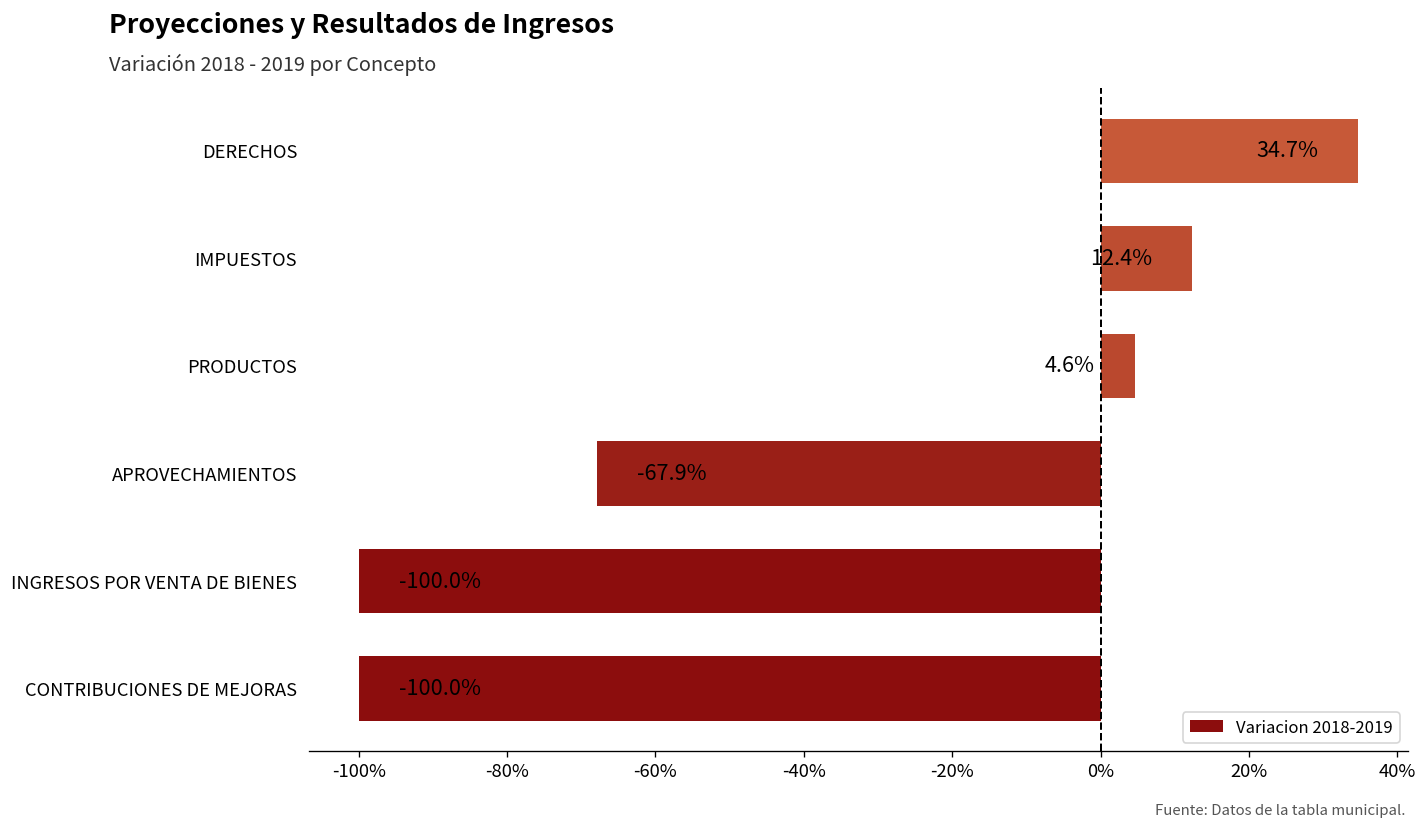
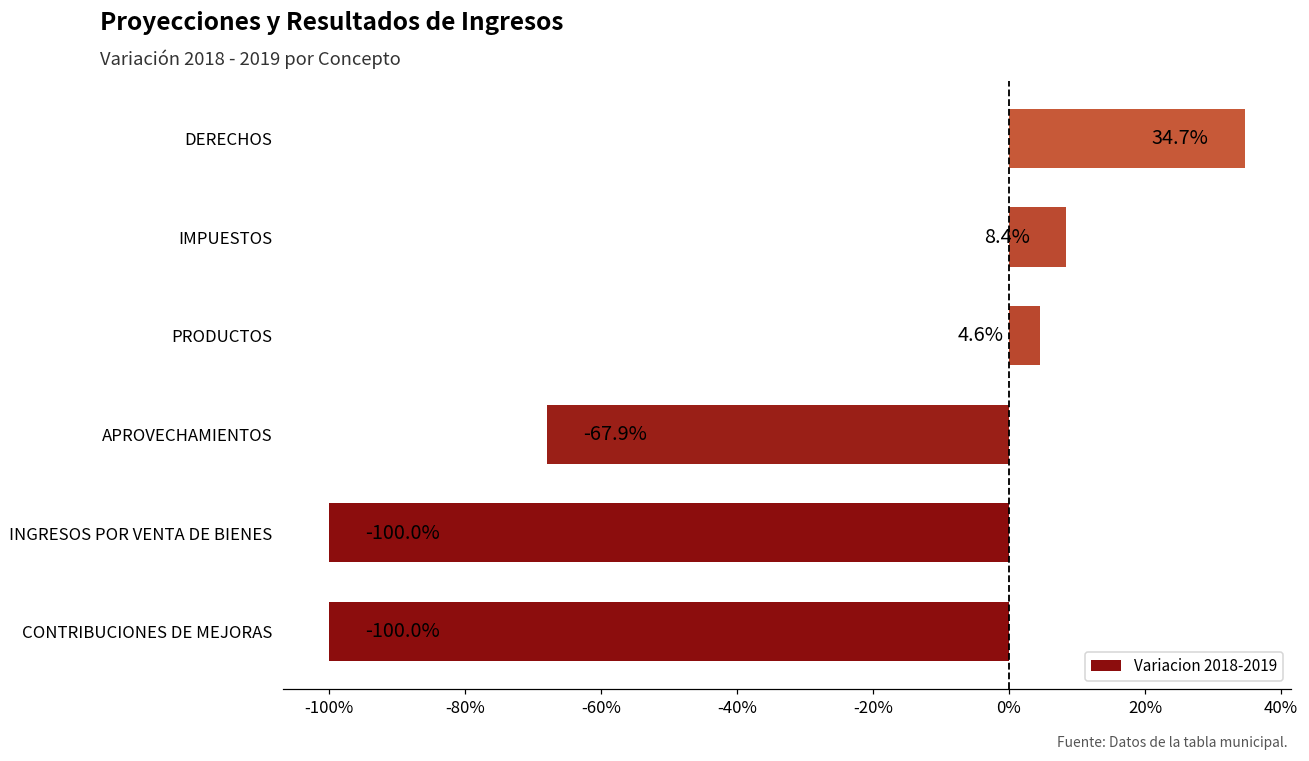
IMPUESTOS: 12.4% -> 8.4%
